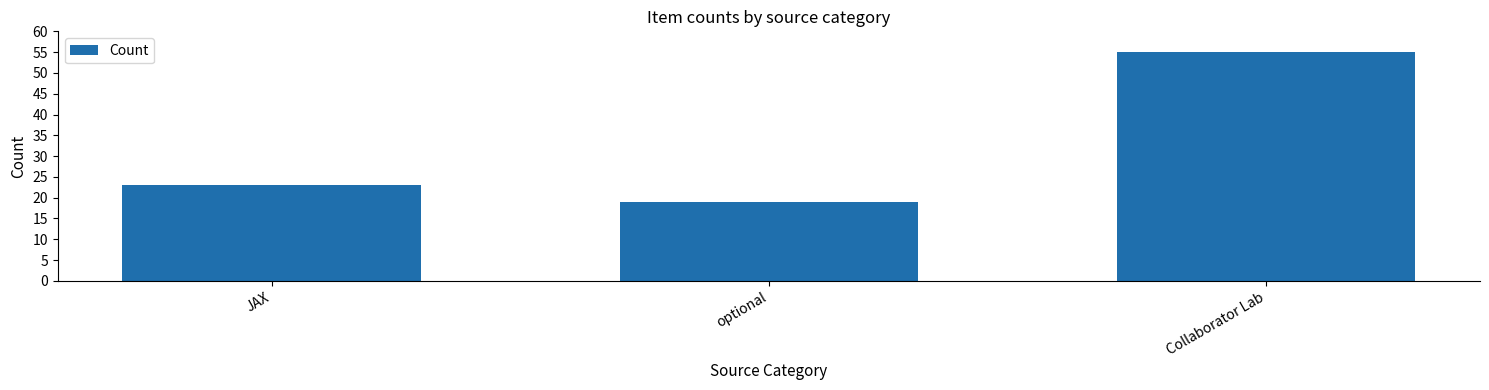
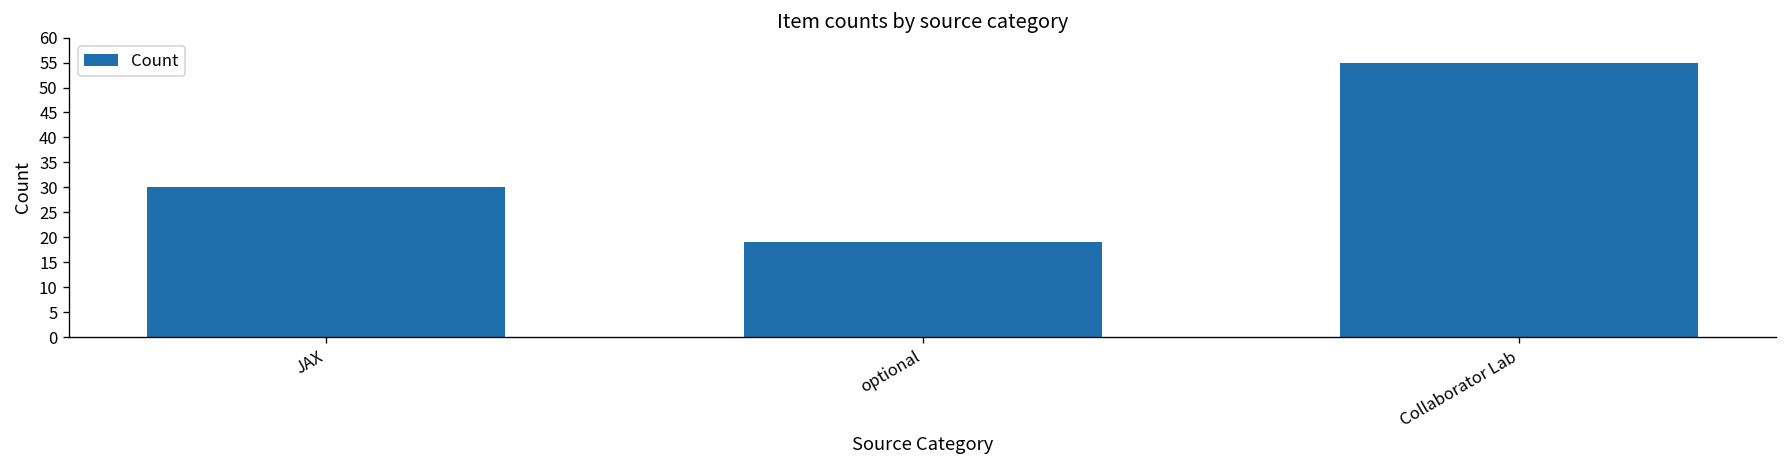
JAX: 23 -> 30
